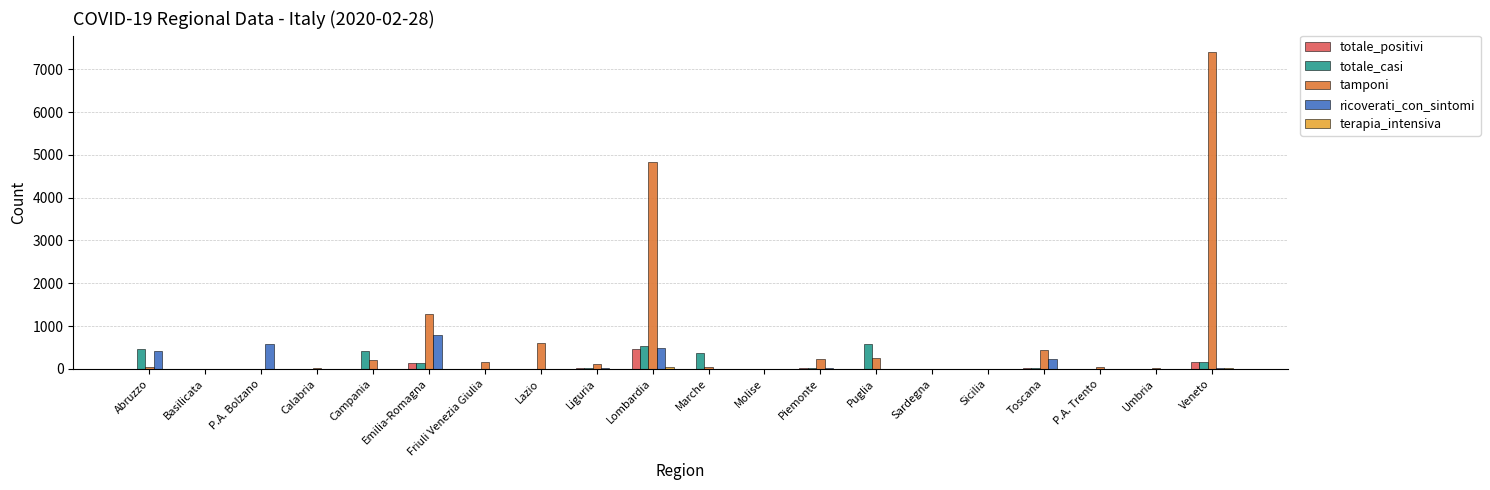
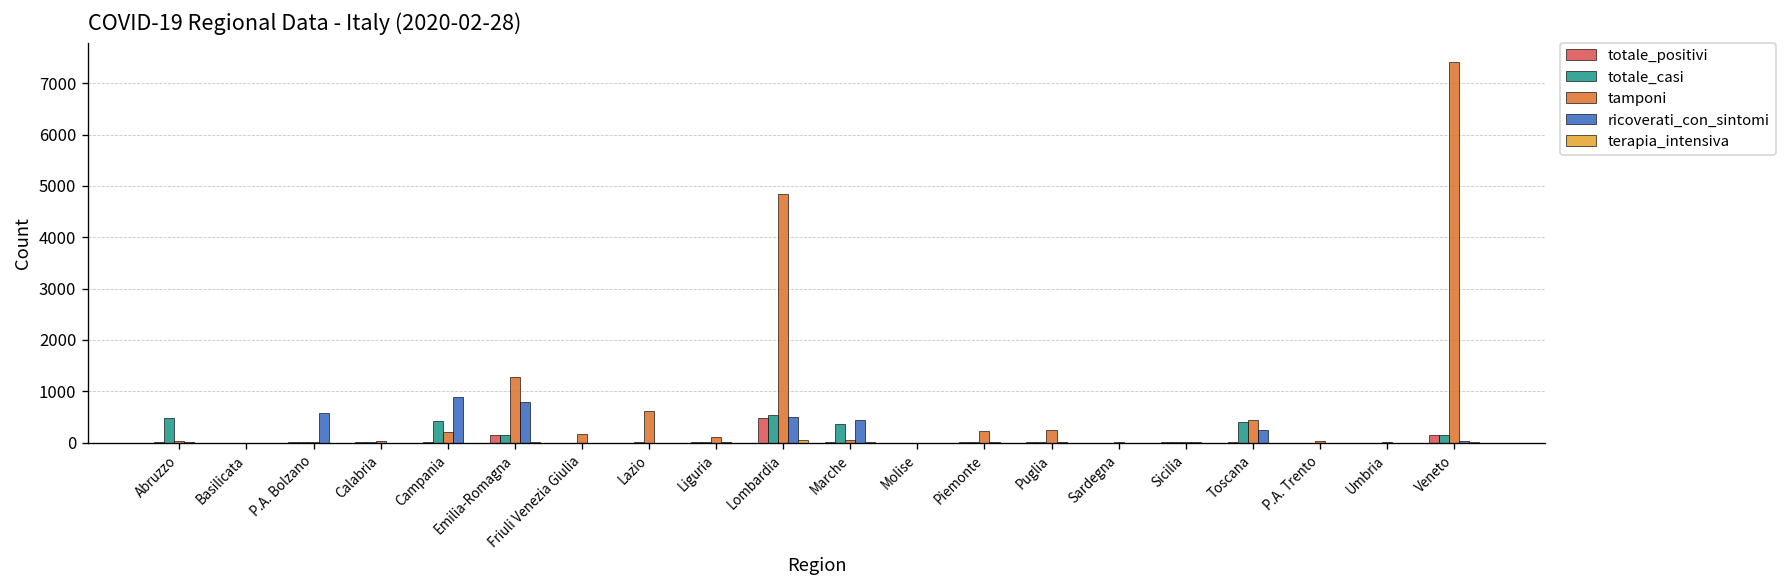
ricoverati_con_sintomi, Abruzzo: 400 -> 0
ricoverati_con_sintomi, Campania: 0 -> 900
ricoverati_con_sintomi, Marche: 0 -> 400
totale_casi, Puglia: 600 -> 0
totale_casi, Toscana: 0 -> 400
